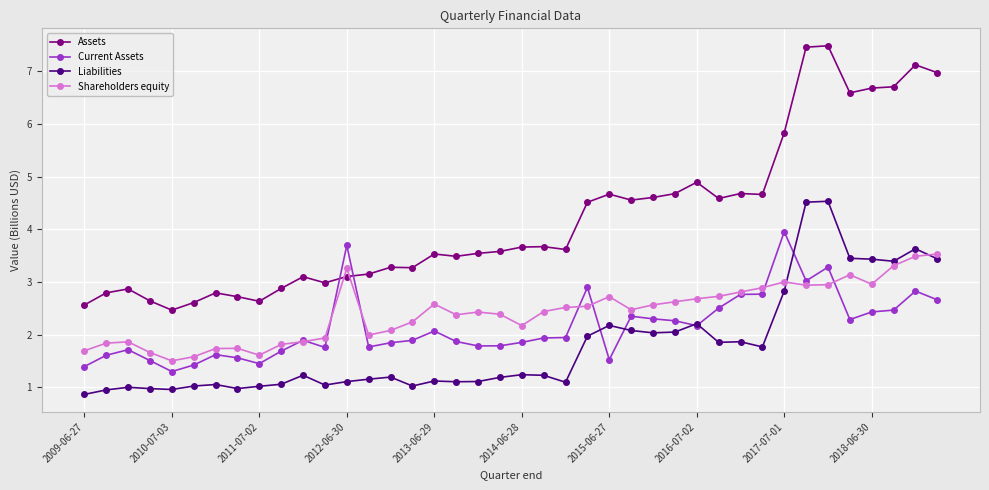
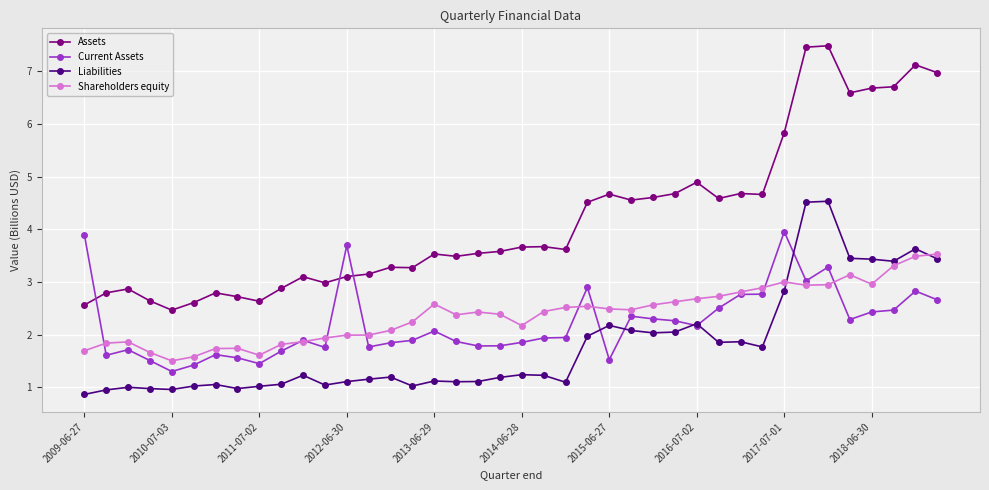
Current Assets, 2009-06-27: 1.4 -> 3.9
Shareholders equity, 2012-06-30: 3.3 -> 2.0
Shareholders equity, 2015-06-27: 2.7 -> 2.5
